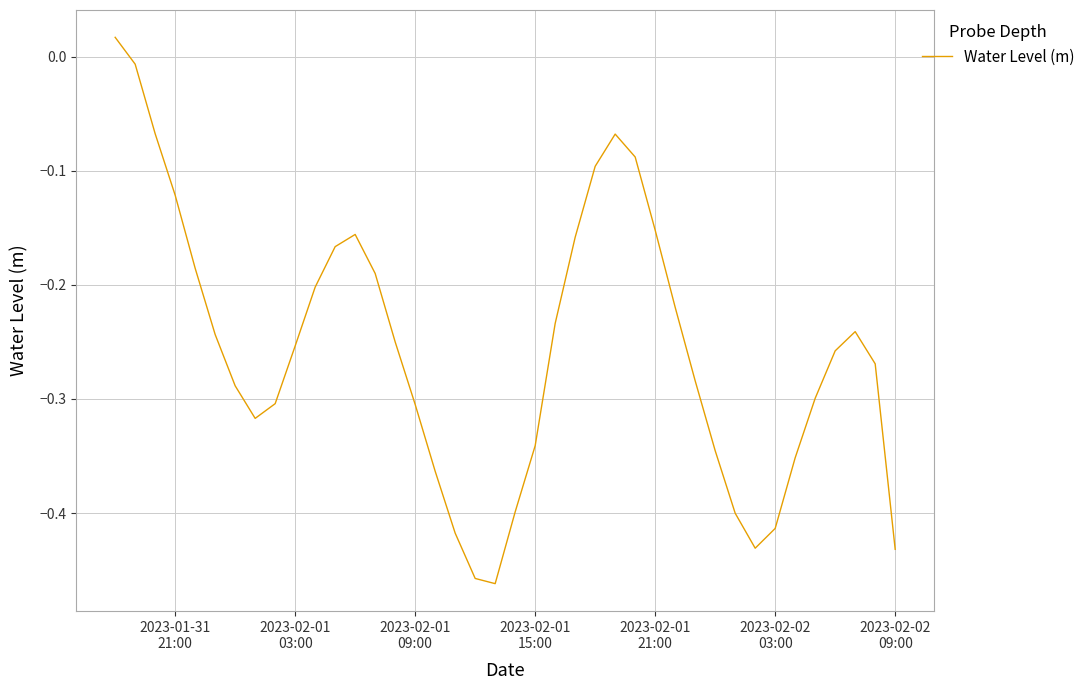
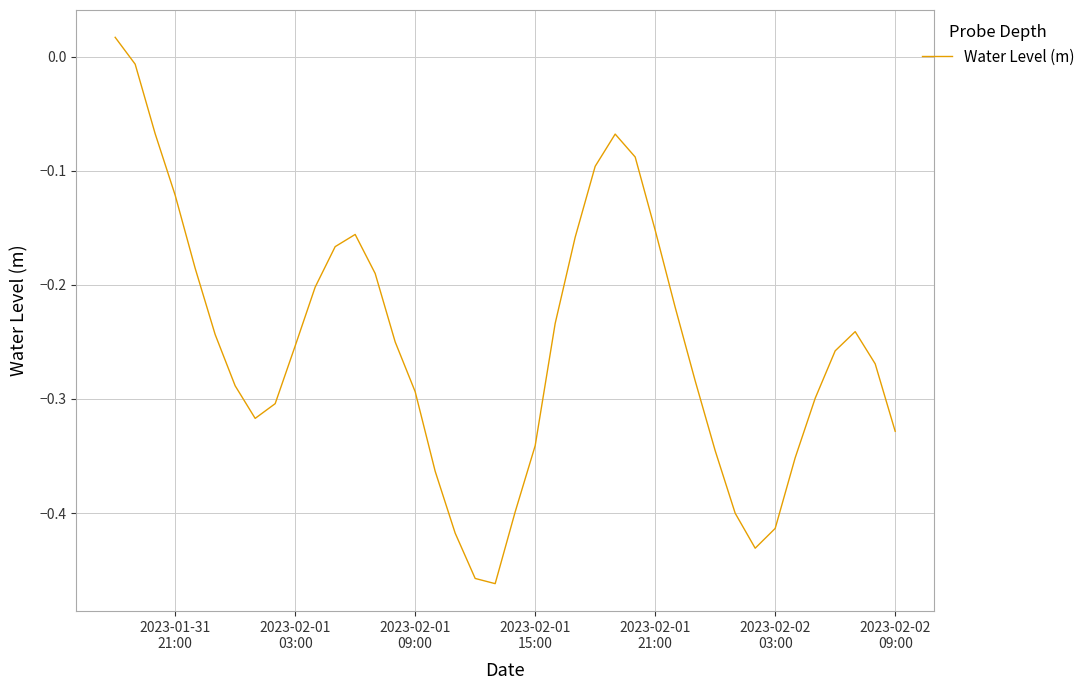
2023-02-01 09:00: -0.305 -> -0.294
2023-02-02 09:00: -0.432 -> -0.328
